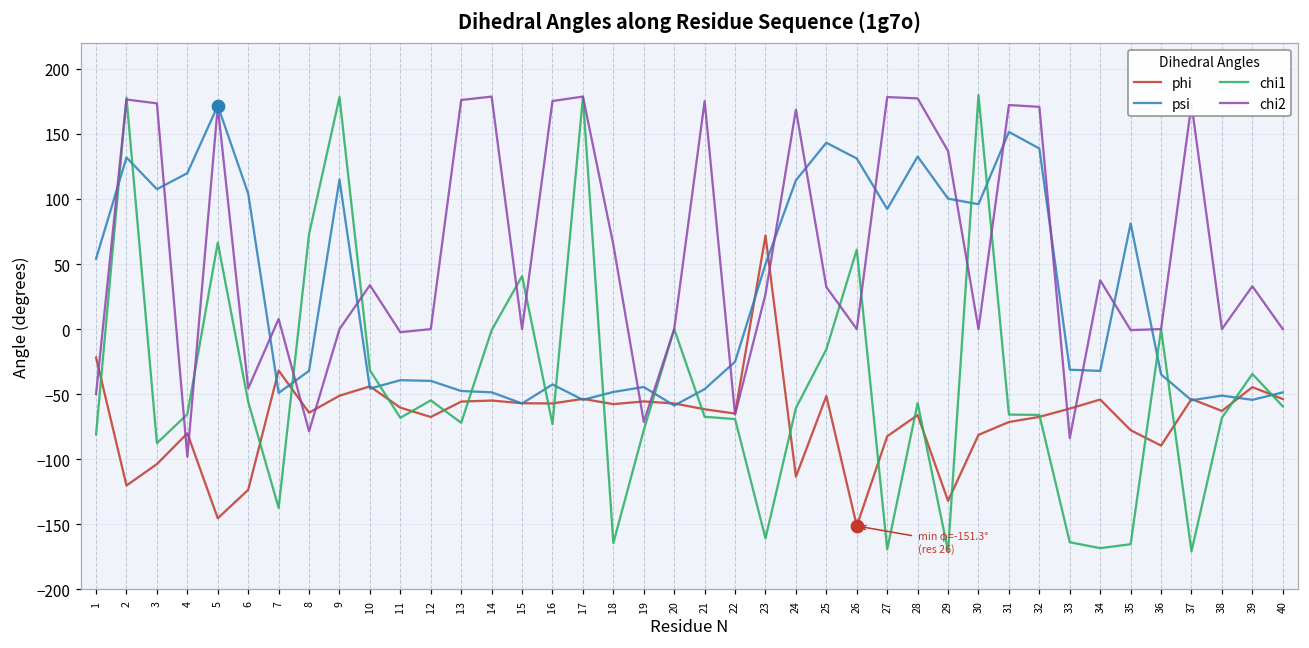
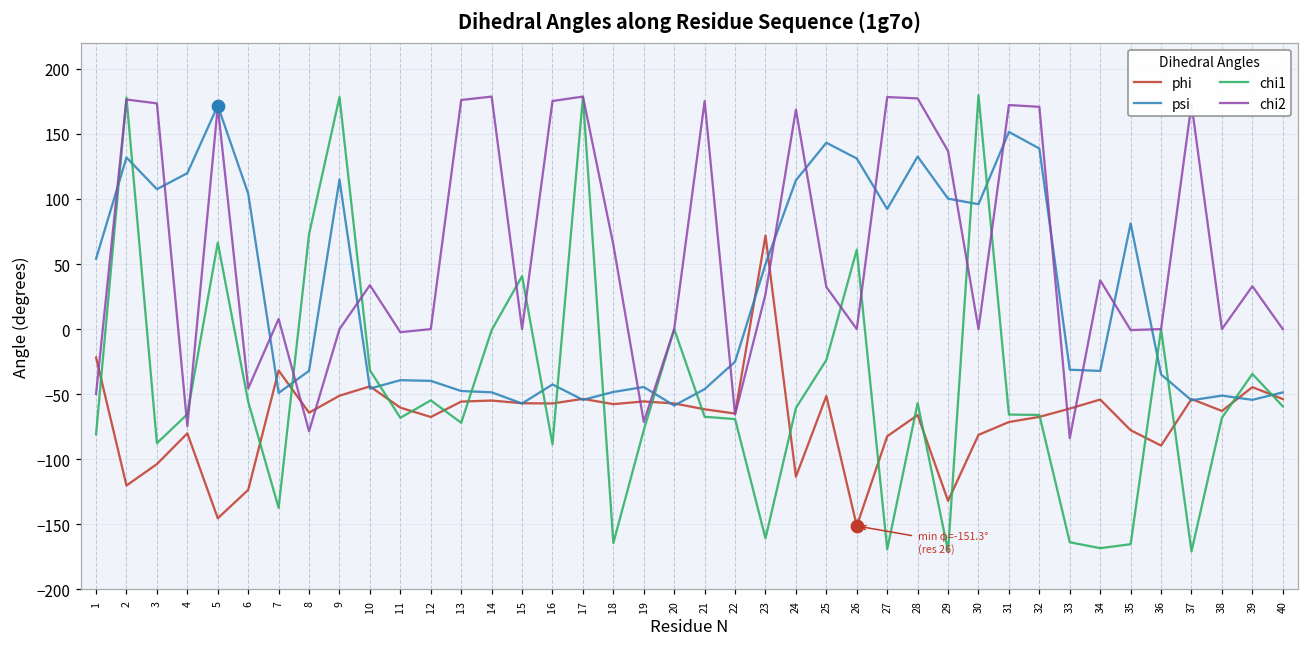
chi2, 4: -98 -> -75
chi1, 16: -73 -> -89
chi1, 25: -16 -> -24
